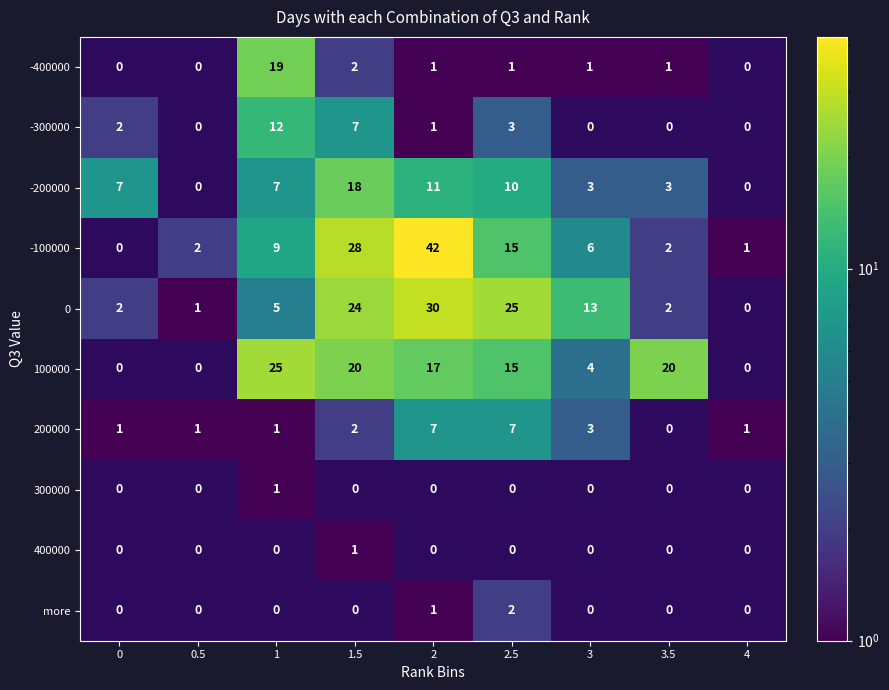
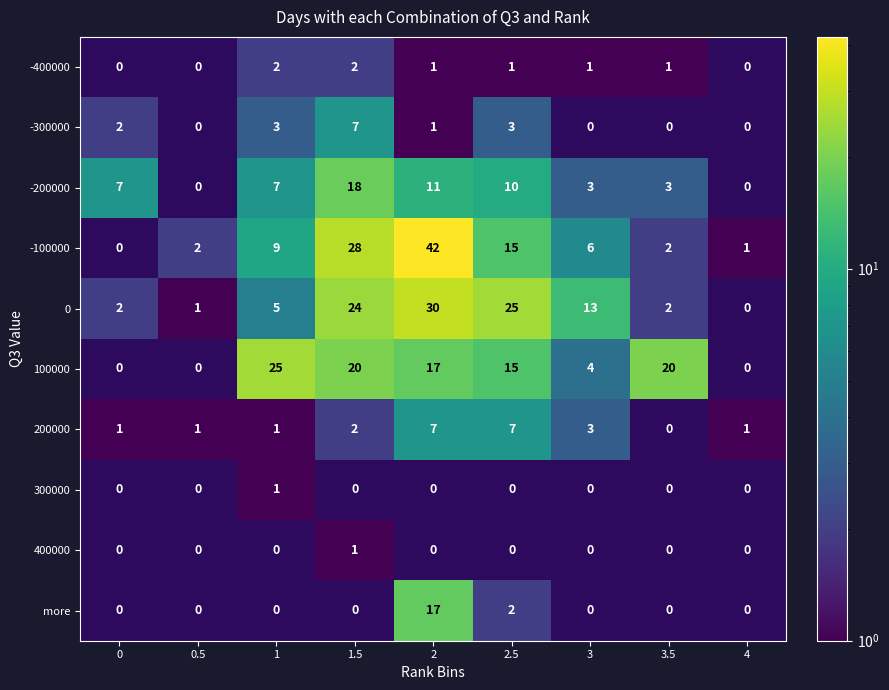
-400000, 1: 19 -> 2
-300000, 1: 12 -> 3
more, 2: 1 -> 17
